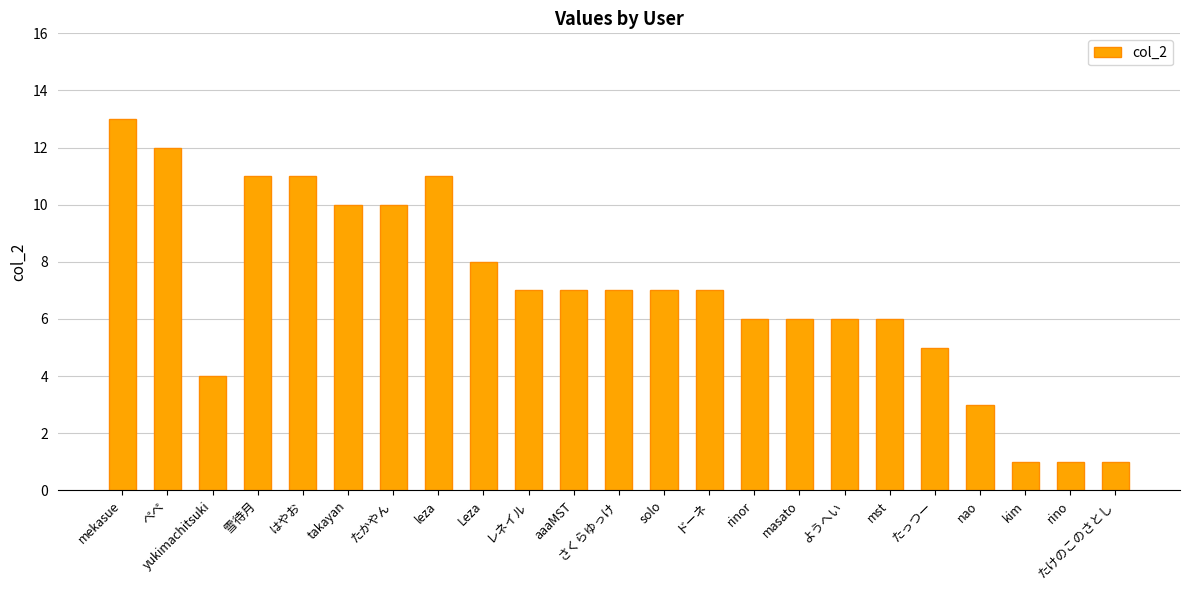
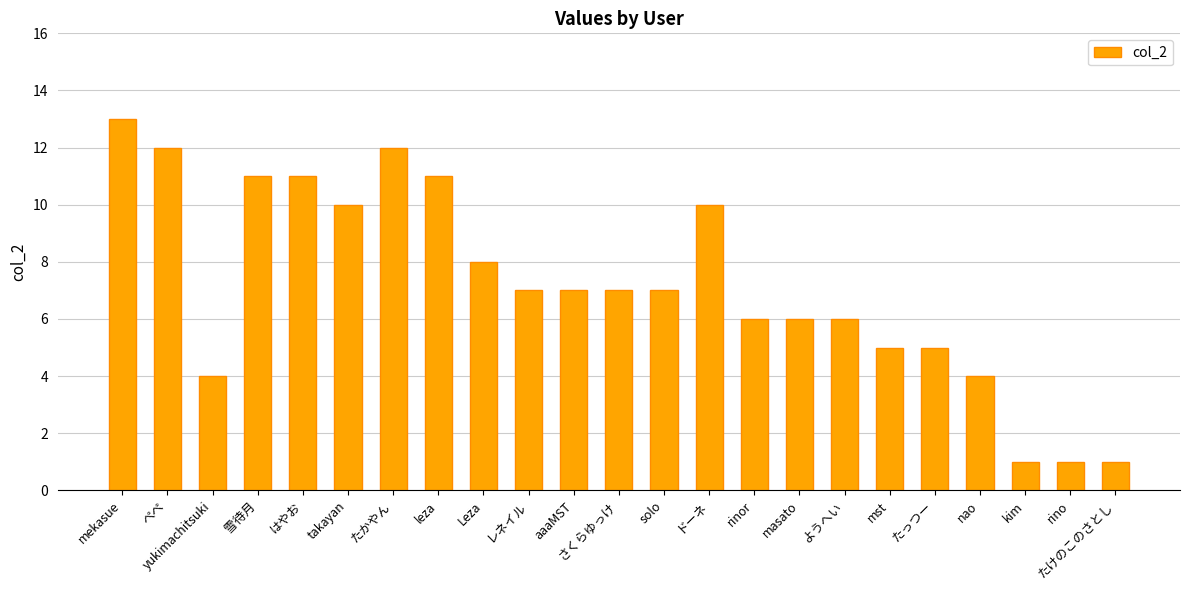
たかやん: 10 -> 12
ドーネ: 7 -> 10
mst: 6 -> 5
nao: 3 -> 4
